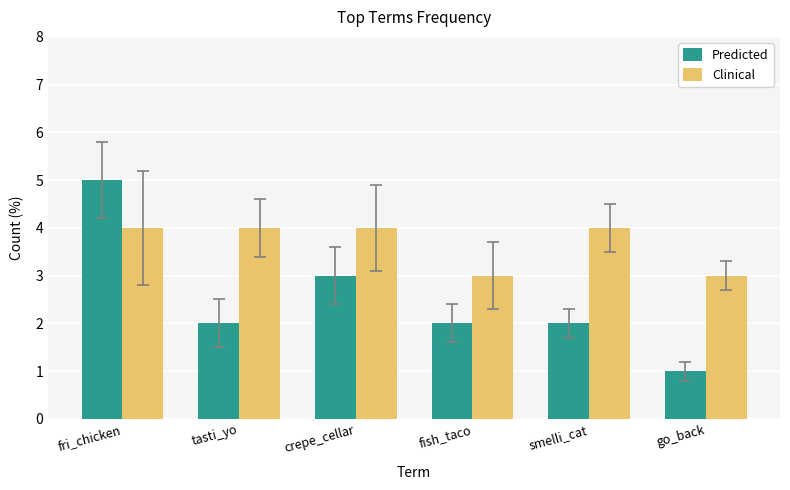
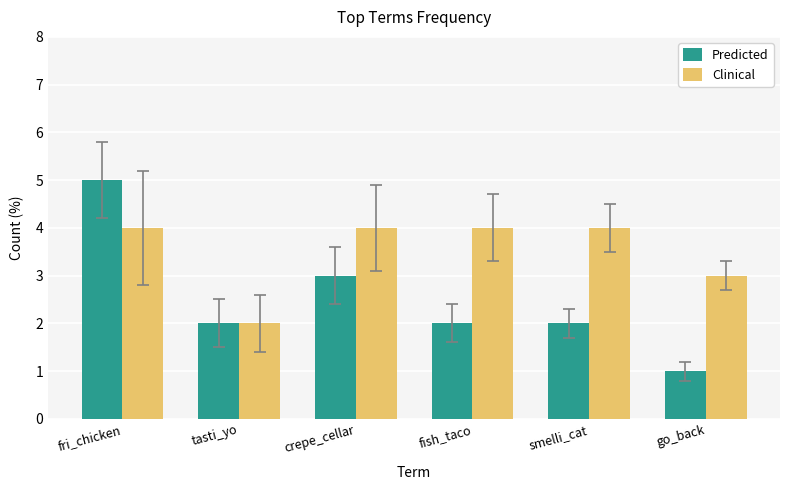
Clinical, tasti_yo: 4 -> 2
Clinical, fish_taco: 3 -> 4
